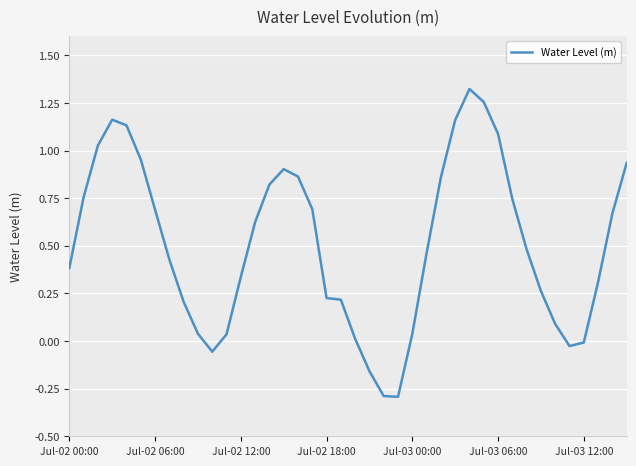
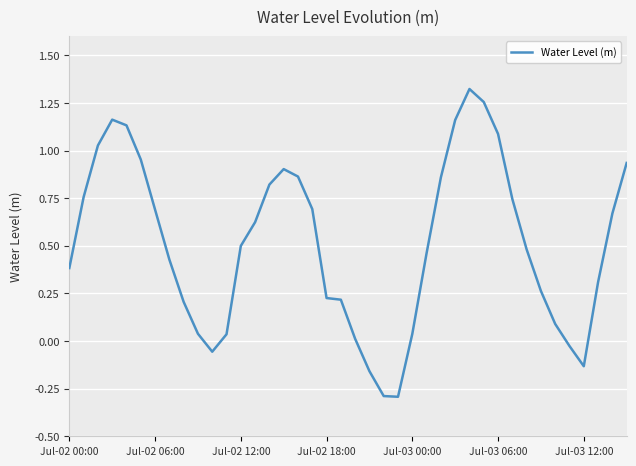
Jul-02 12:00: 0.34 -> 0.50
Jul-03 12:00: -0.01 -> -0.13
